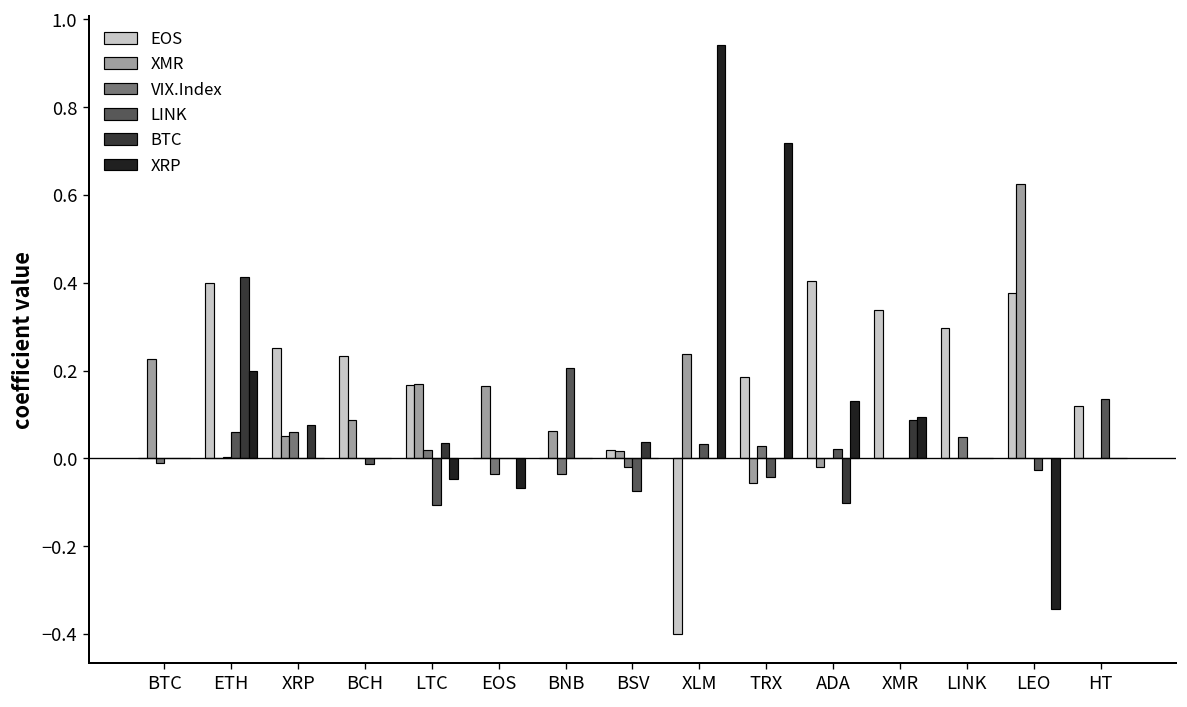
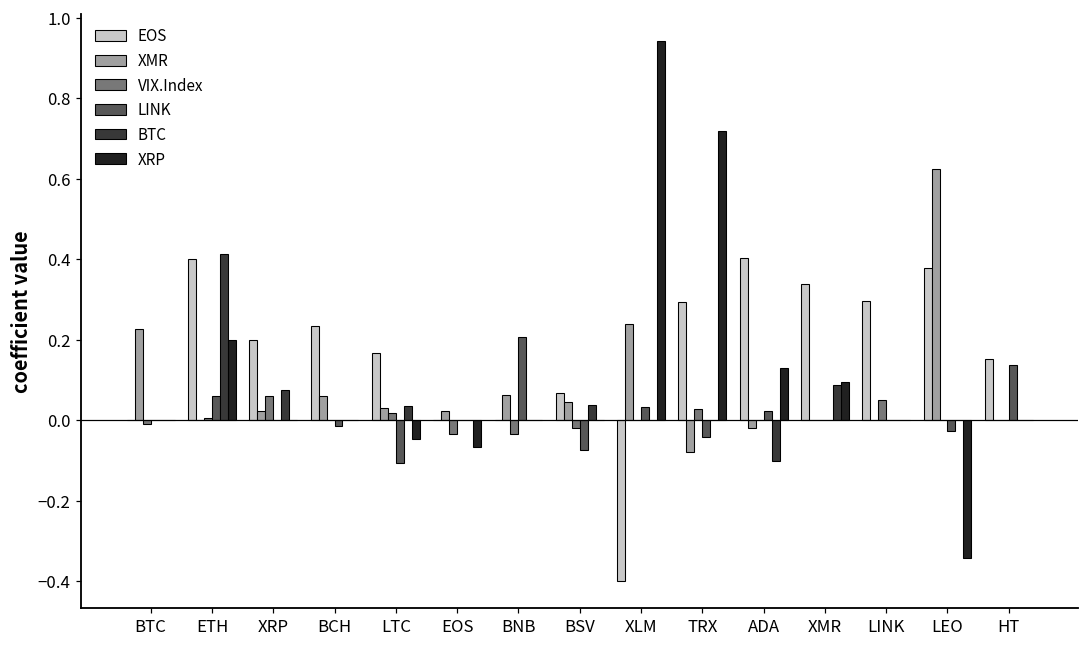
EOS, XRP: 0.25 -> 0.20
XMR, XRP: 0.05 -> 0.02
XMR, BCH: 0.09 -> 0.06
XMR, LTC: 0.17 -> 0.03
XMR, EOS: 0.16 -> 0.02
EOS, BSV: 0.02 -> 0.07
XMR, BSV: 0.02 -> 0.05
EOS, TRX: 0.19 -> 0.29
XMR, TRX: -0.05 -> -0.08
EOS, HT: 0.12 -> 0.15
